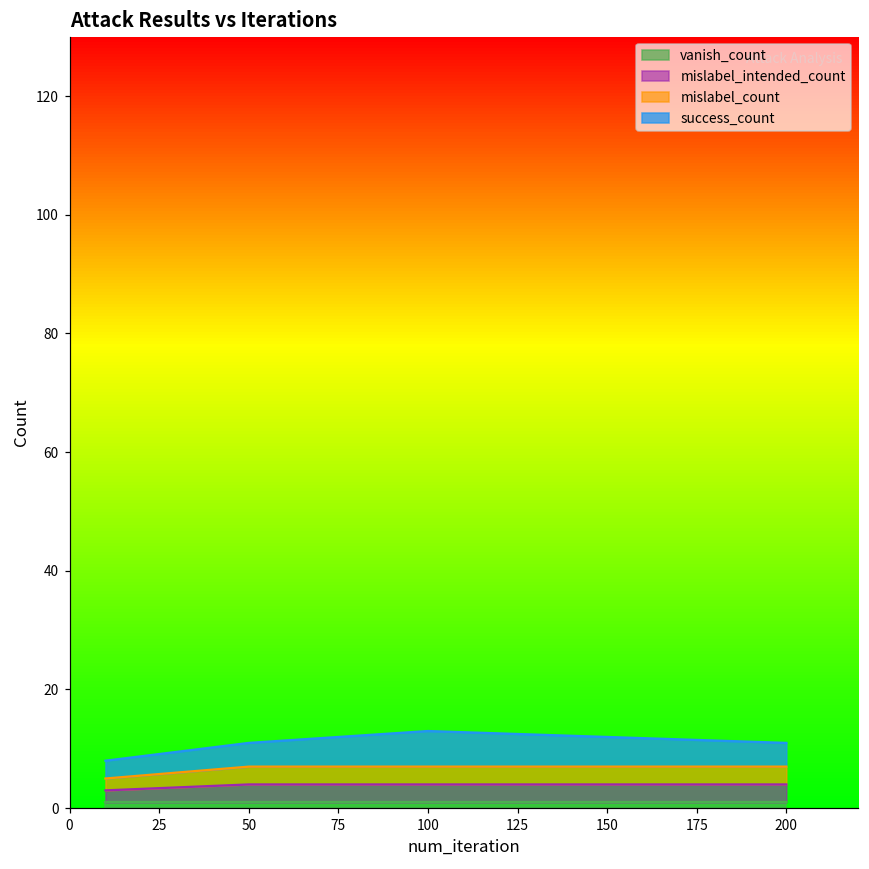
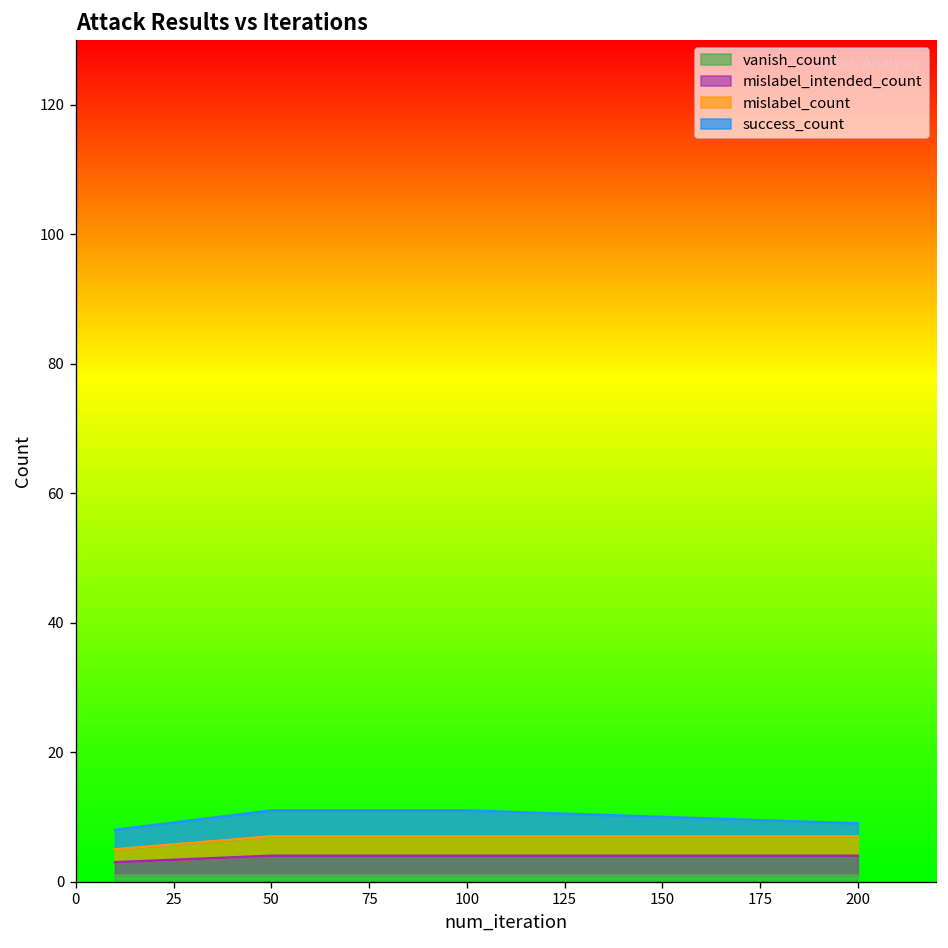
success_count, 100: 6 -> 4
success_count, 200: 4 -> 2
